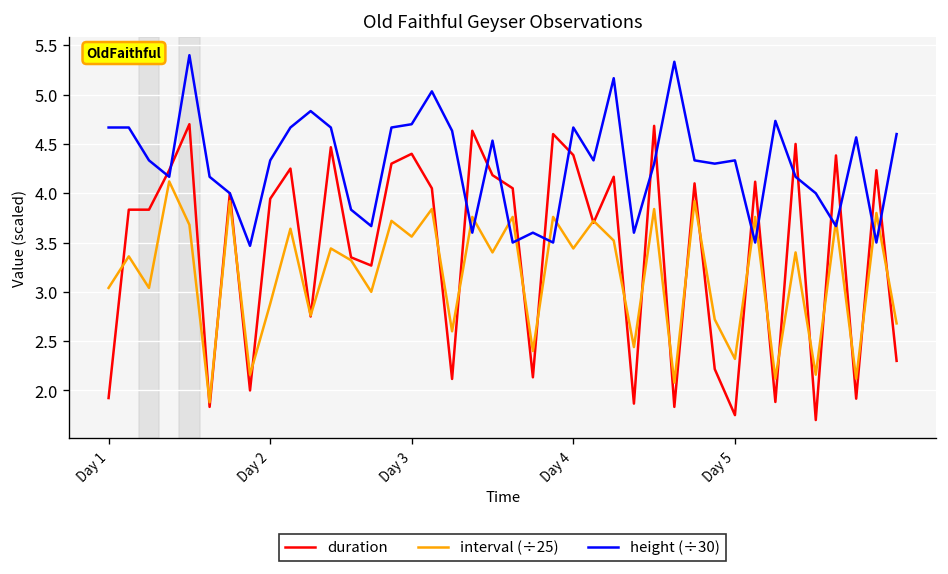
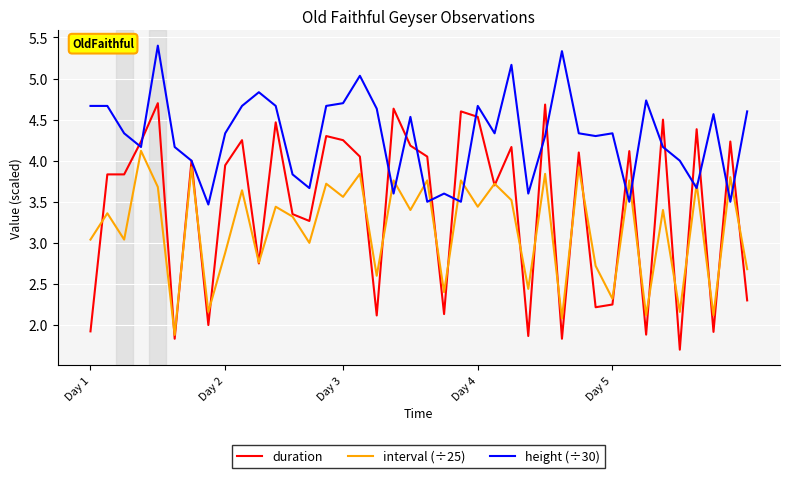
duration, Day 3: 4.4 -> 4.3
duration, Day 4: 4.4 -> 4.5
duration, Day 5: 1.8 -> 2.3
